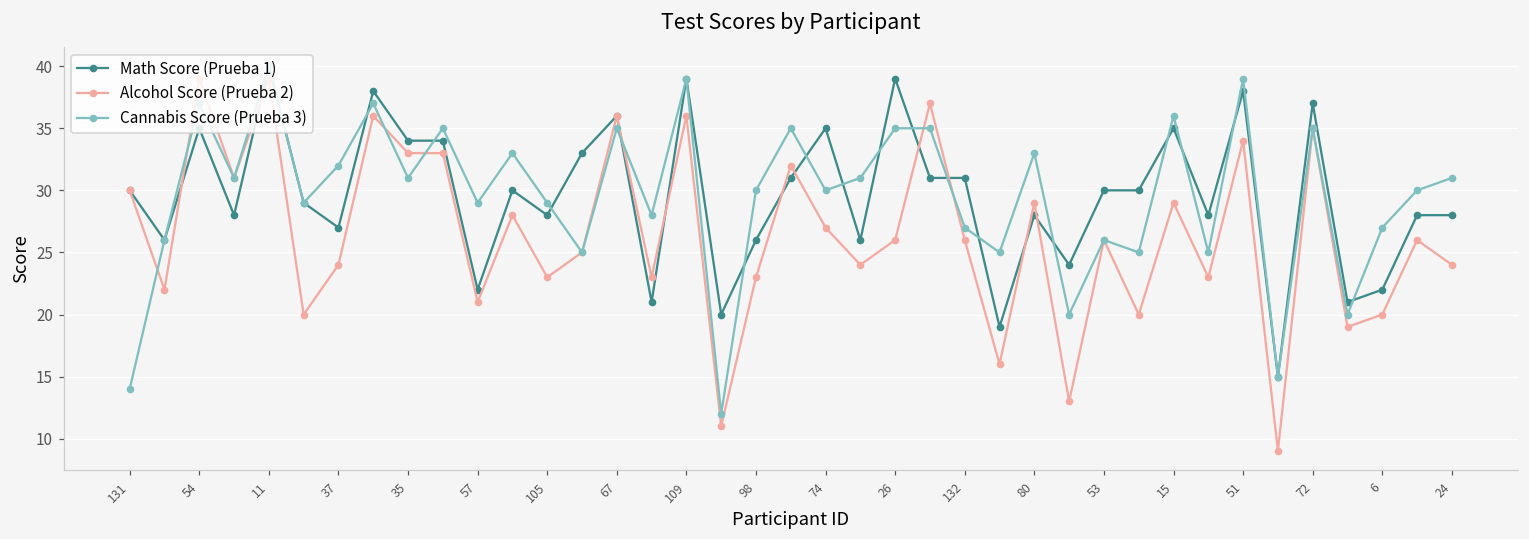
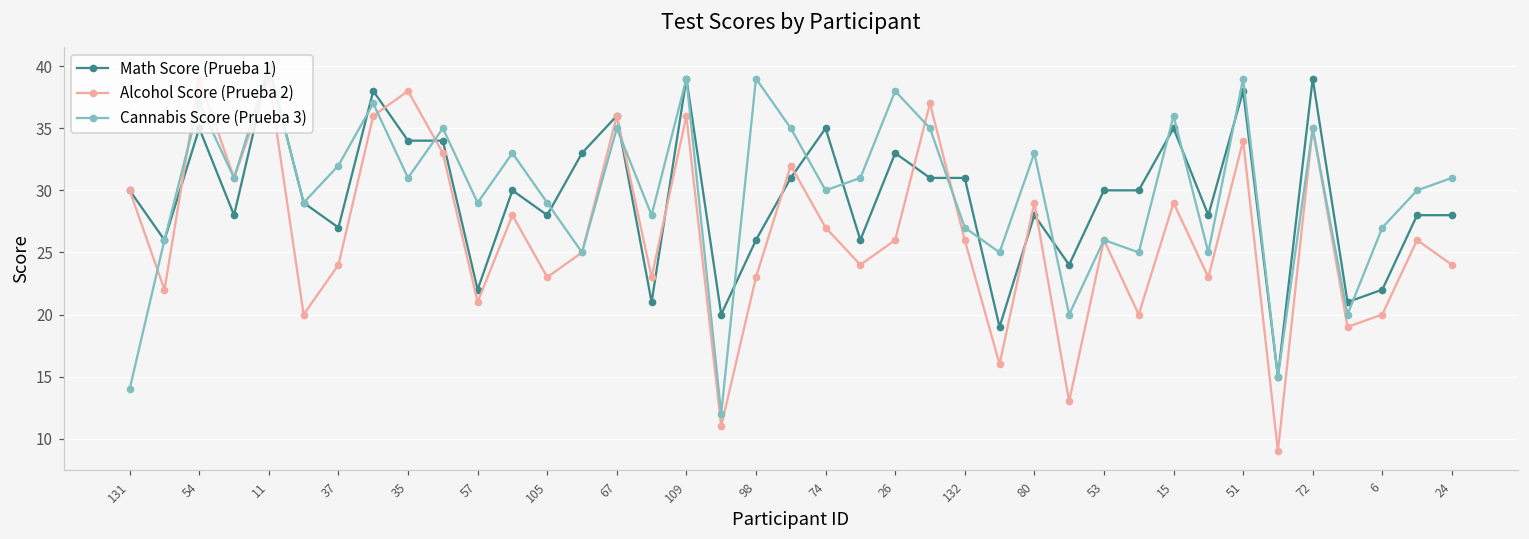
Alcohol Score (Prueba 2), 35: 33 -> 38
Cannabis Score (Prueba 3), 98: 30 -> 39
Math Score (Prueba 1), 26: 39 -> 33
Cannabis Score (Prueba 3), 26: 35 -> 38
Math Score (Prueba 1), 72: 37 -> 39
